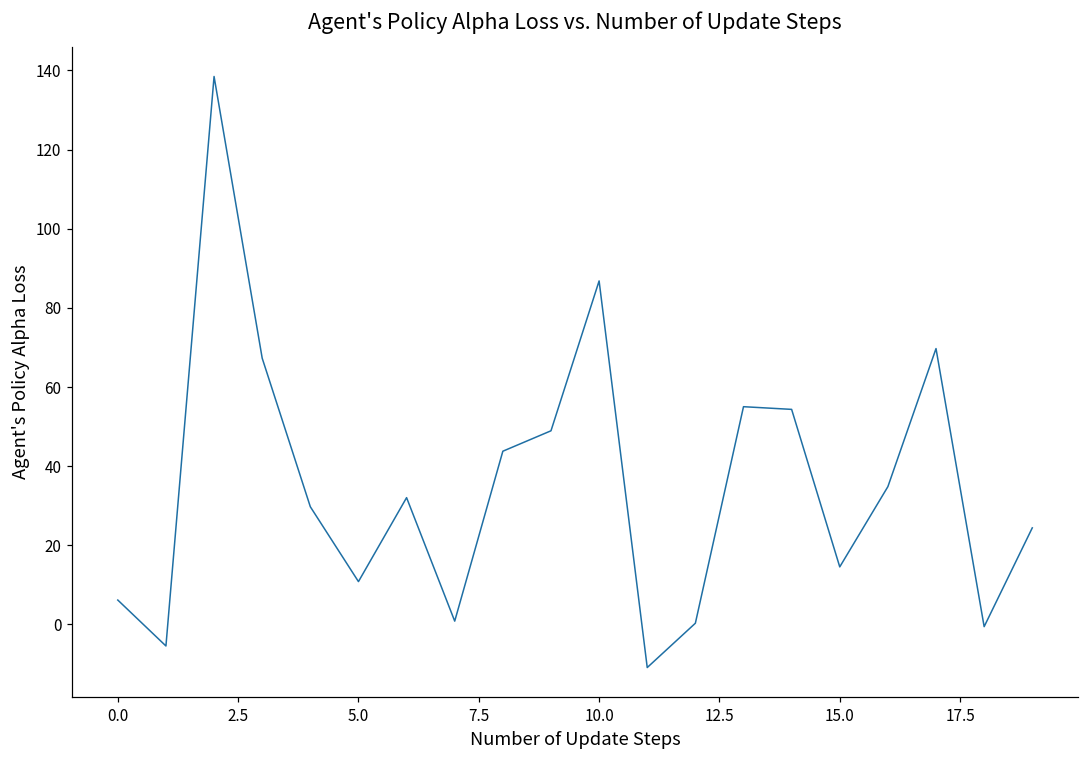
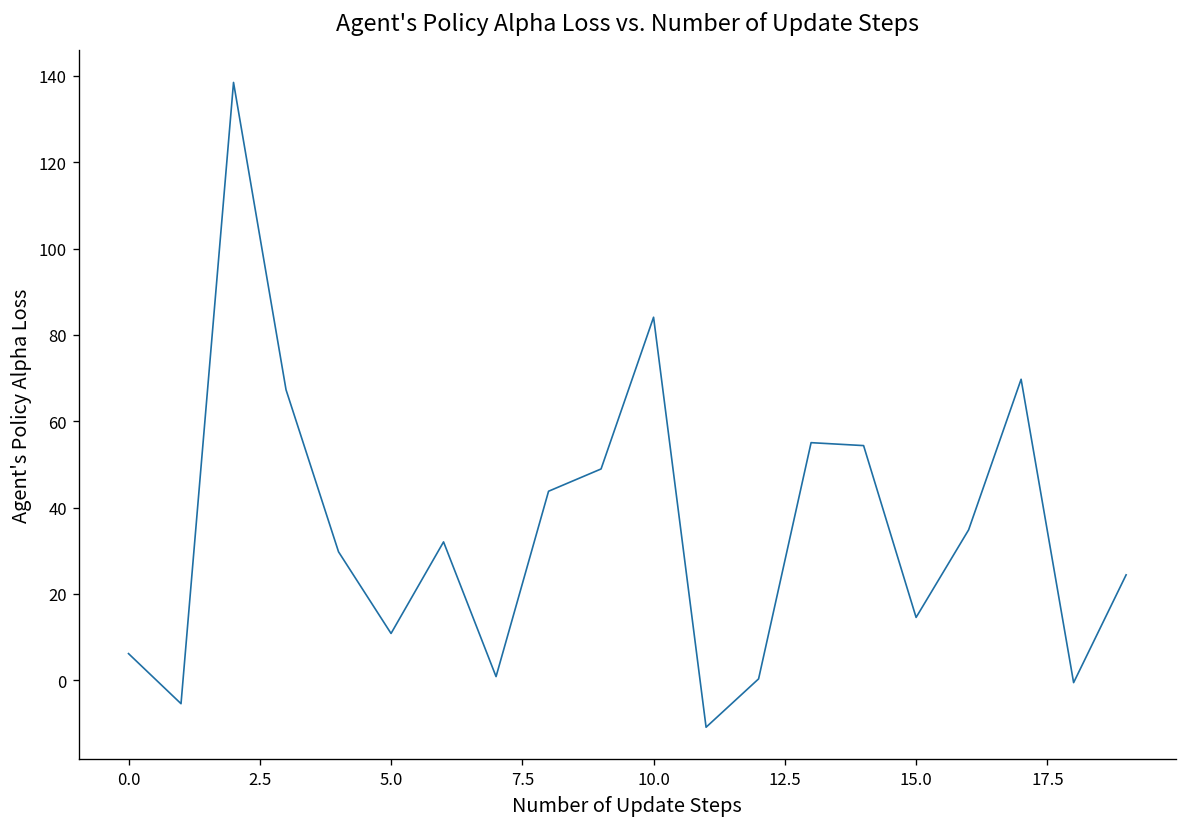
10.0: 87 -> 84
